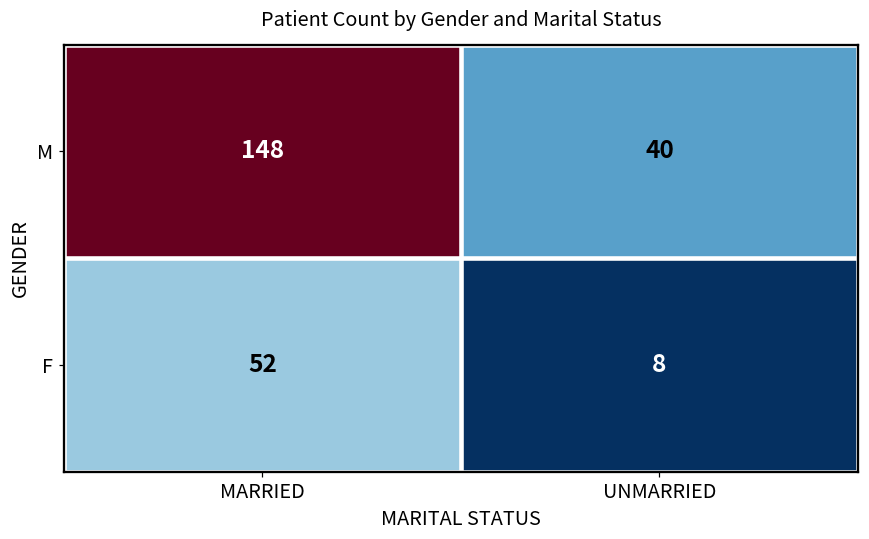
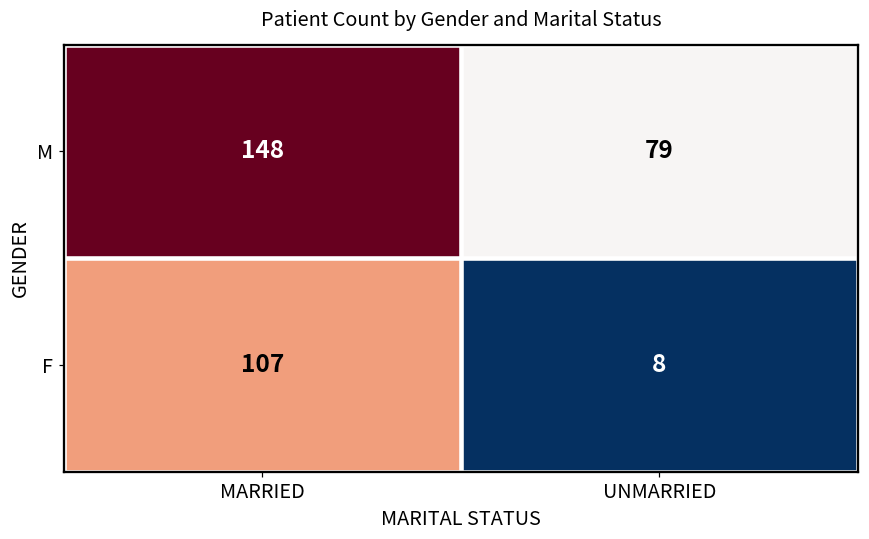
M, UNMARRIED: 40 -> 79
F, MARRIED: 52 -> 107
